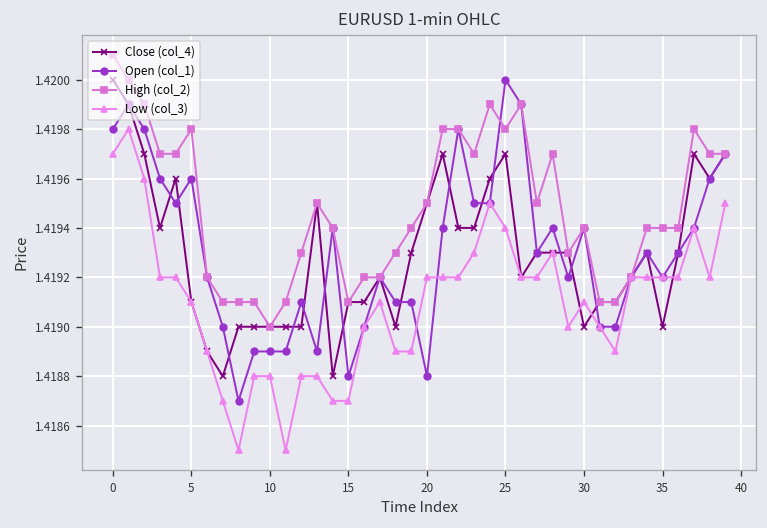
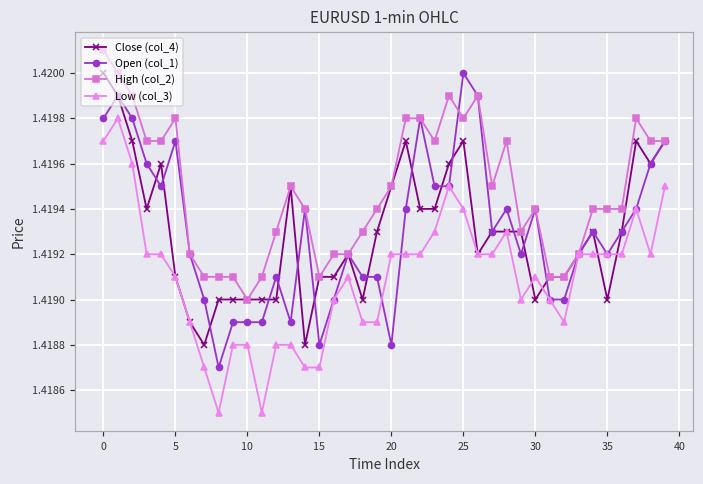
Open (col_1), 5: 1.4196 -> 1.4197
